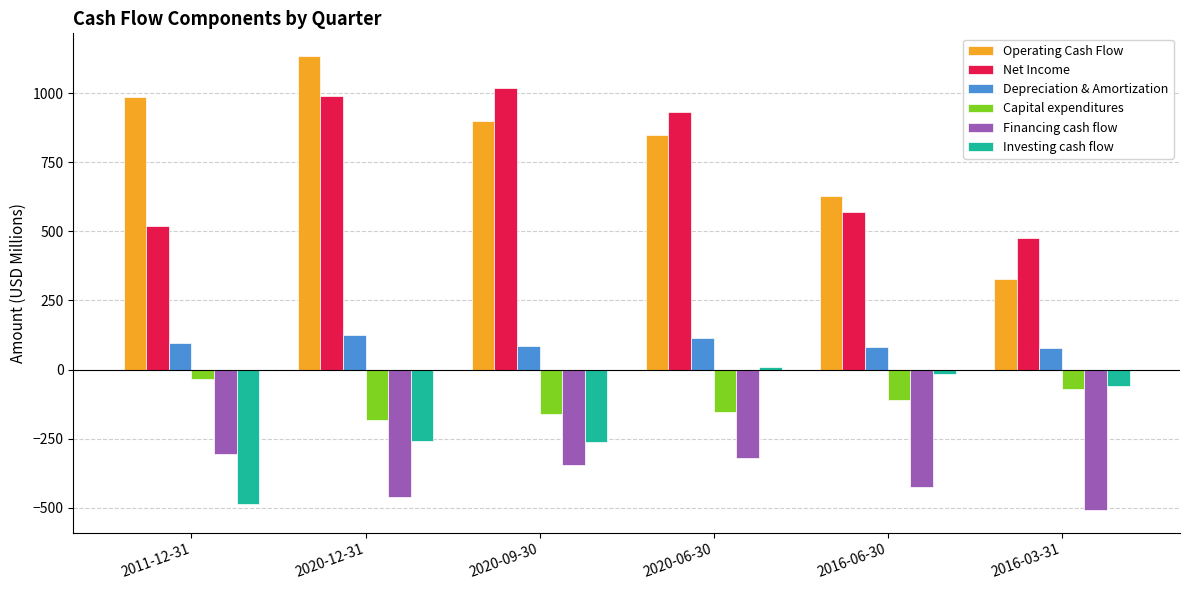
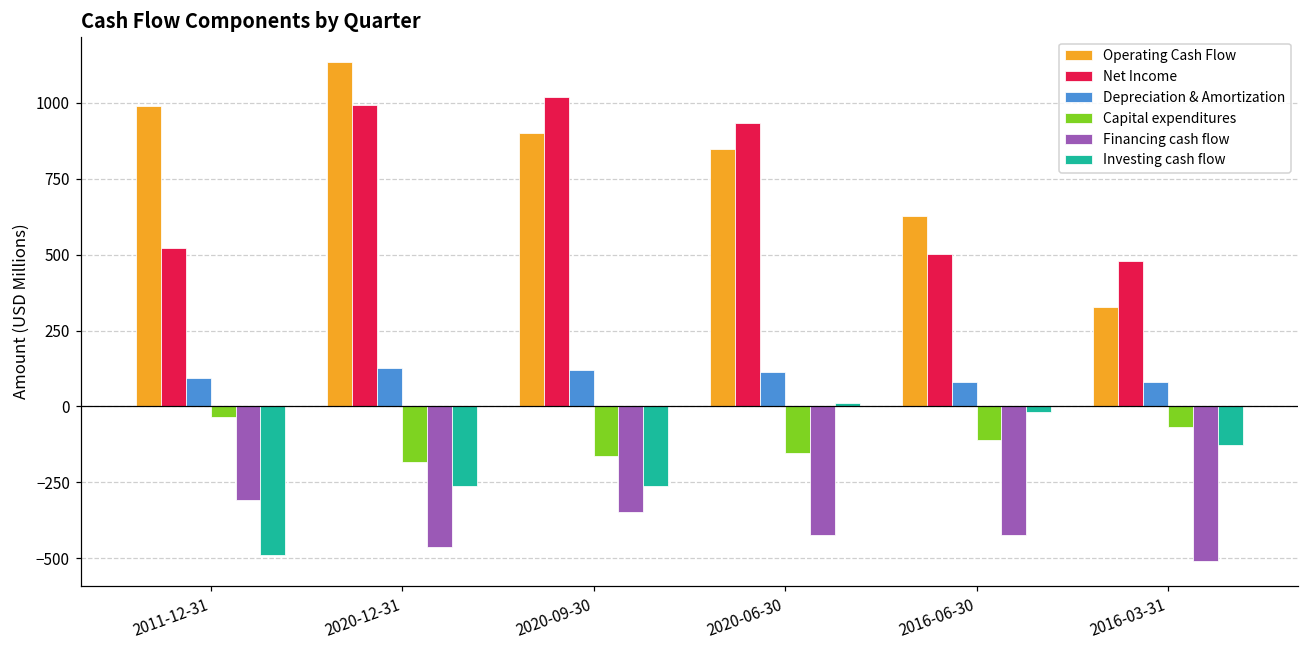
Depreciation & Amortization, 2020-09-30: 90 -> 120
Financing cash flow, 2020-06-30: -320 -> -420
Net Income, 2016-06-30: 570 -> 500
Investing cash flow, 2016-03-31: -60 -> -130
